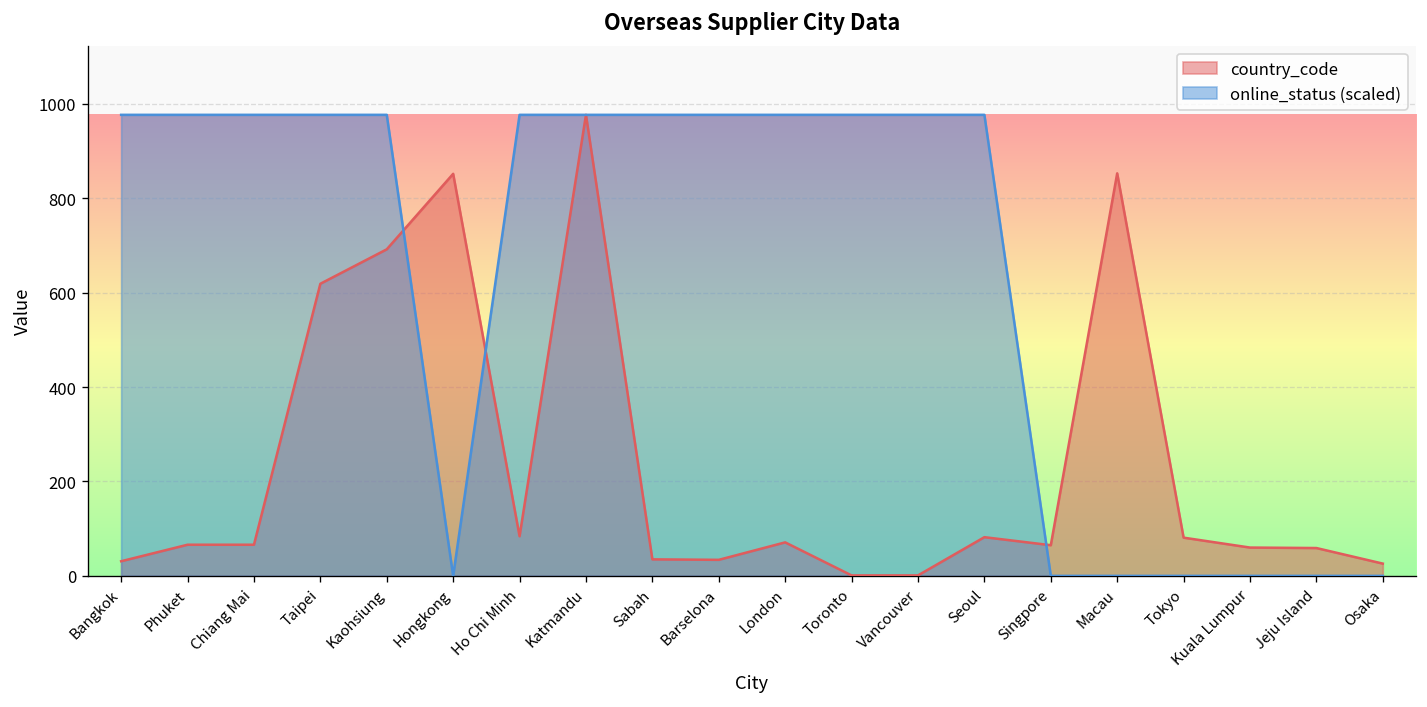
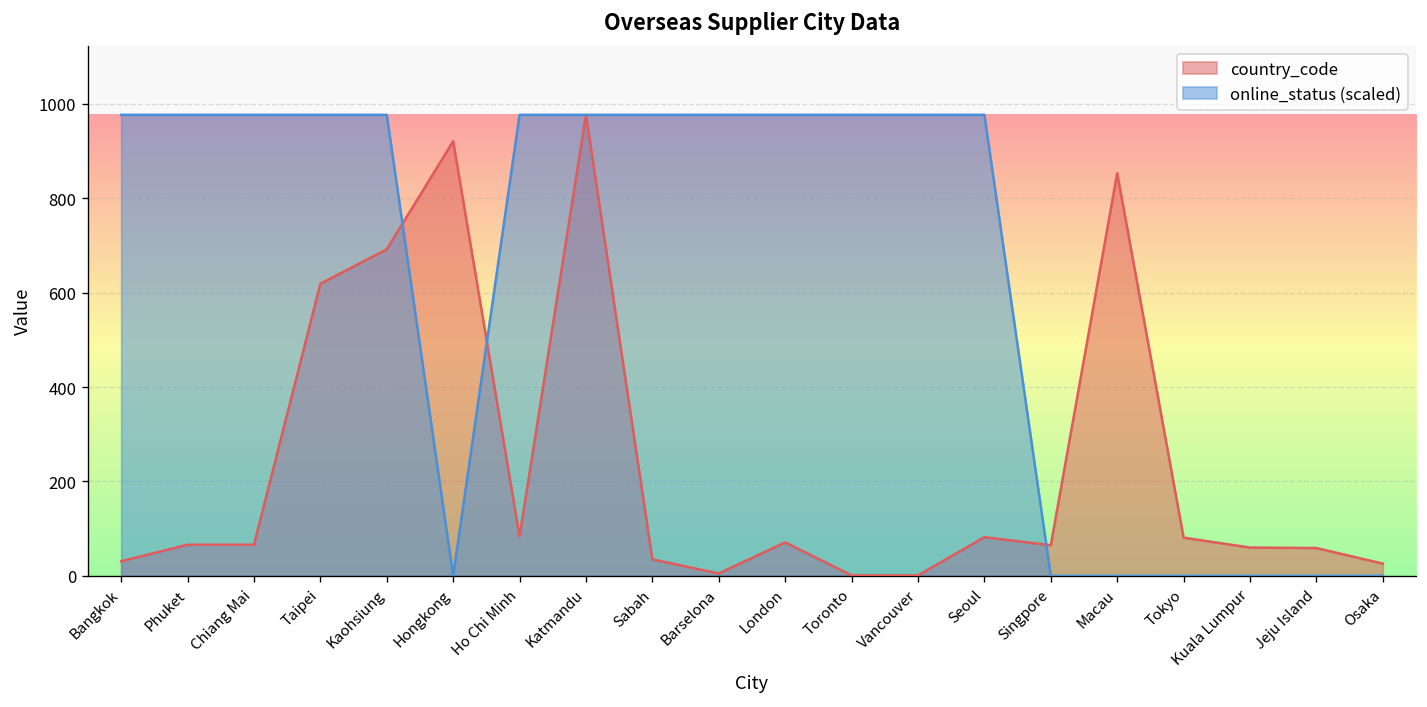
country_code, Hongkong: 850 -> 920
country_code, Barselona: 30 -> 10
